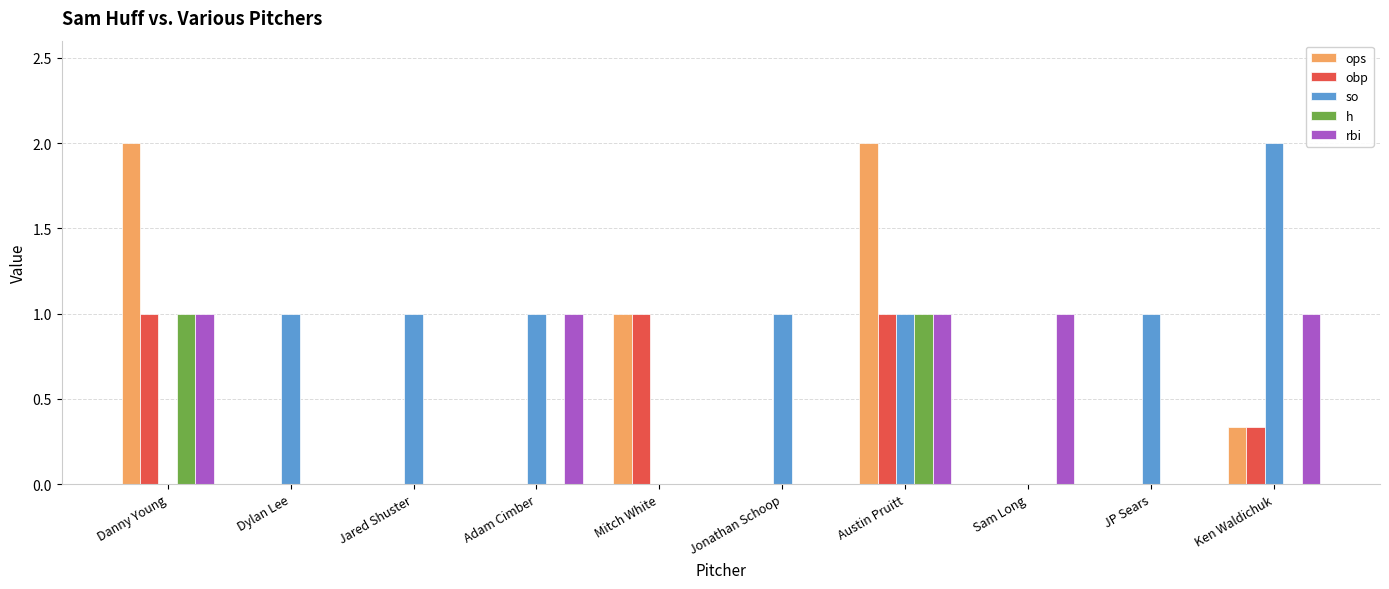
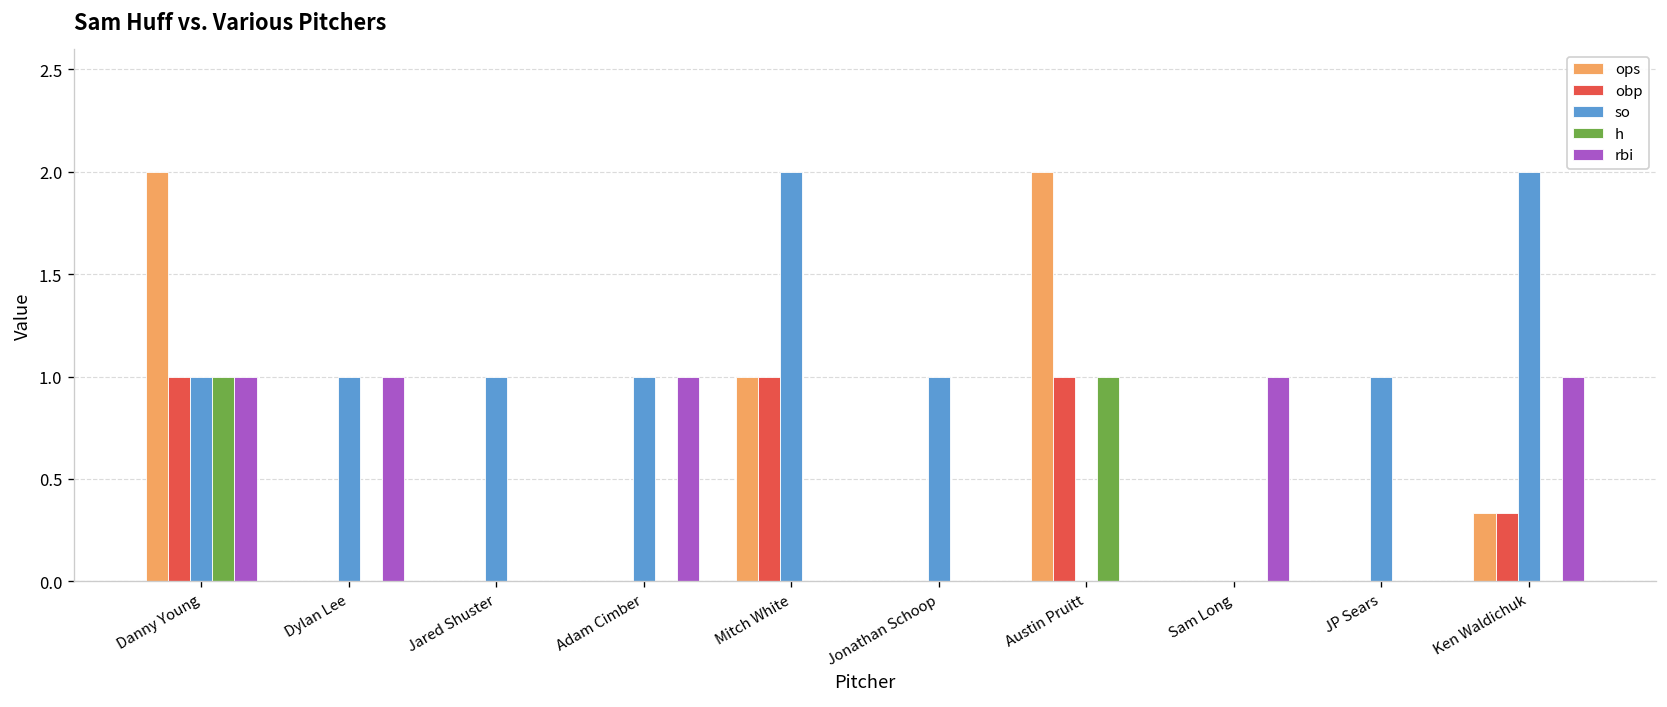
so, Danny Young: 0 -> 1
rbi, Dylan Lee: 0 -> 1
so, Mitch White: 0 -> 2
so, Austin Pruitt: 1 -> 0
rbi, Austin Pruitt: 1 -> 0
